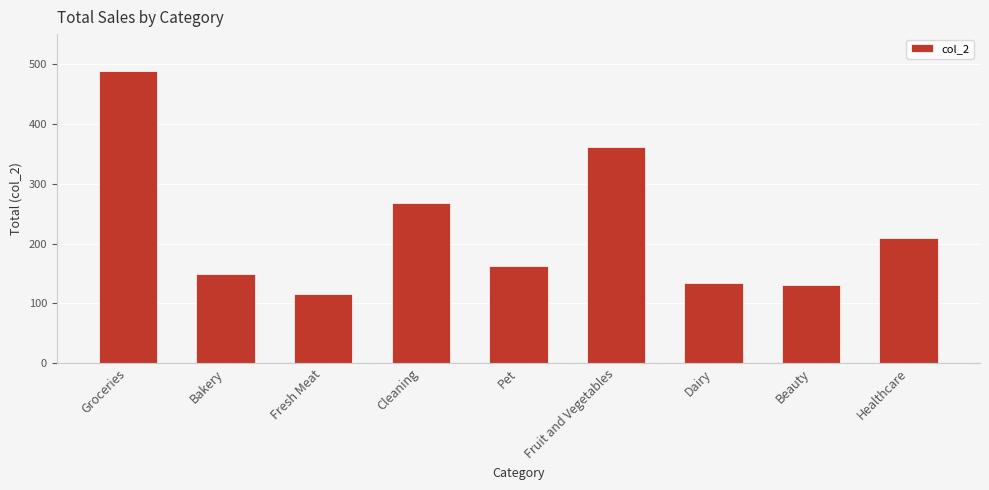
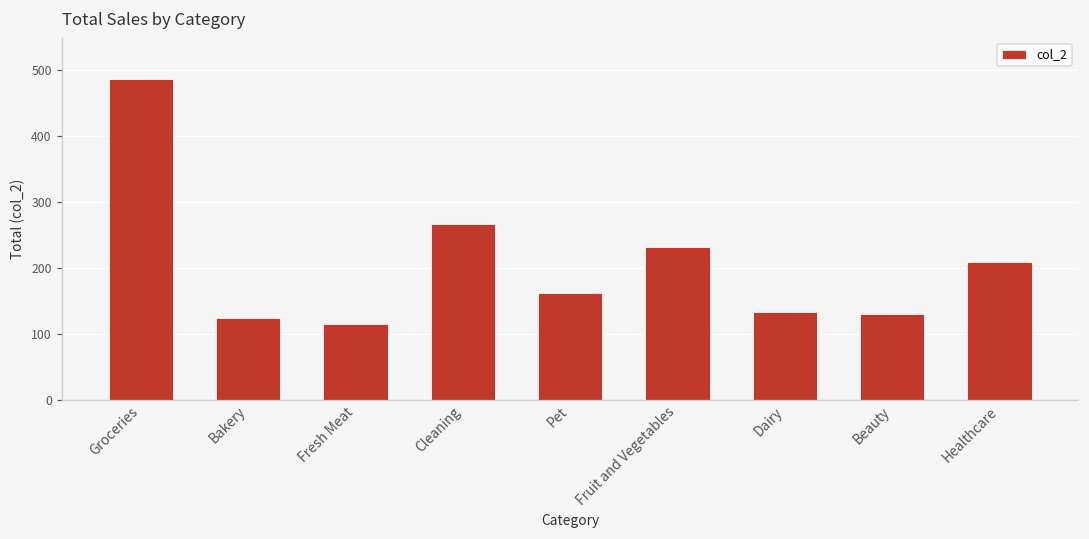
Bakery: 150 -> 120
Fruit and Vegetables: 360 -> 230
